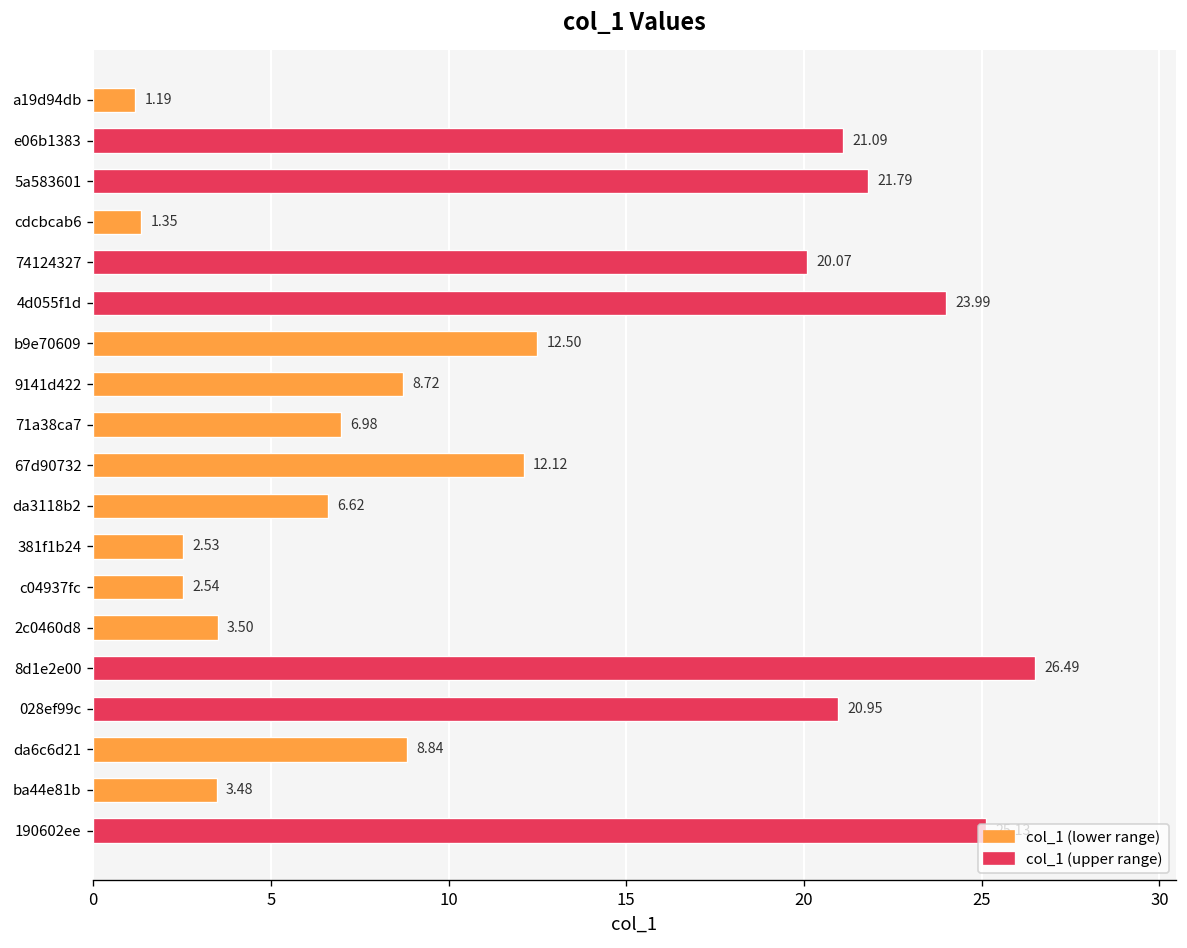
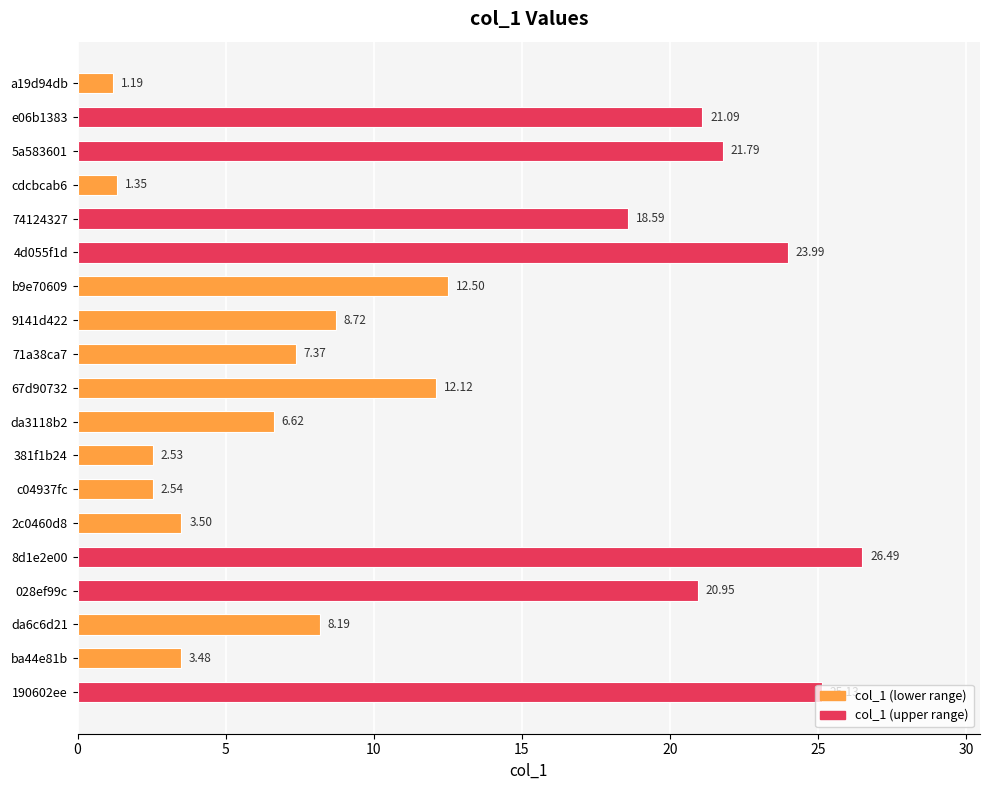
74124327: 20.07 -> 18.59
71a38ca7: 6.98 -> 7.37
da6c6d21: 8.84 -> 8.19
